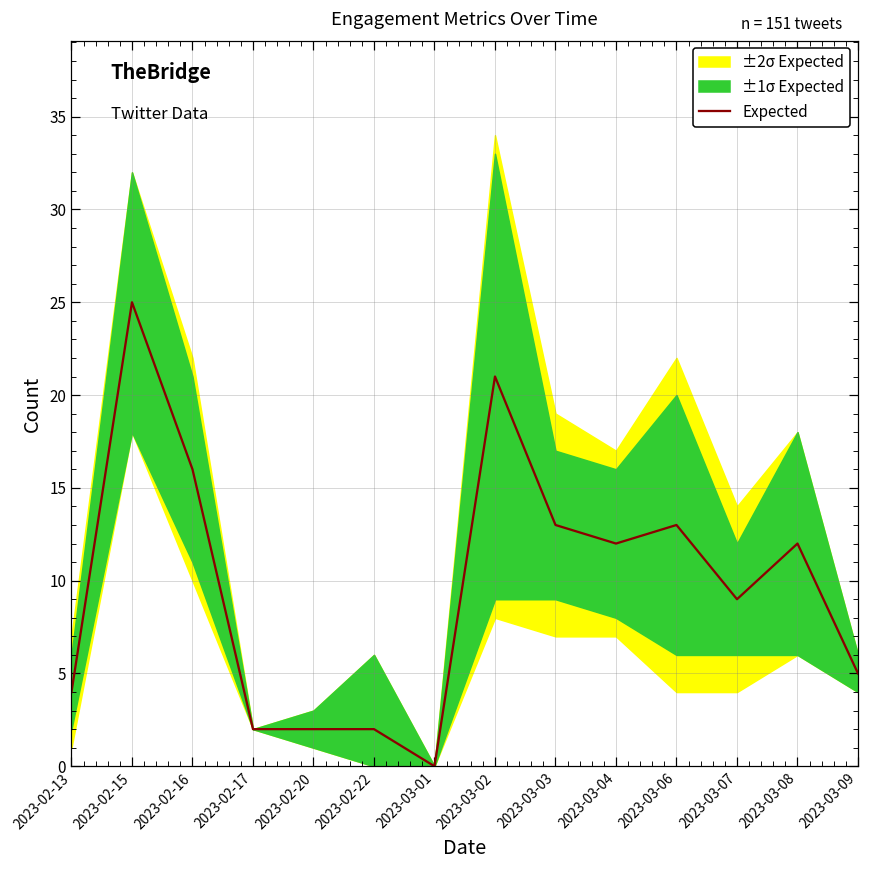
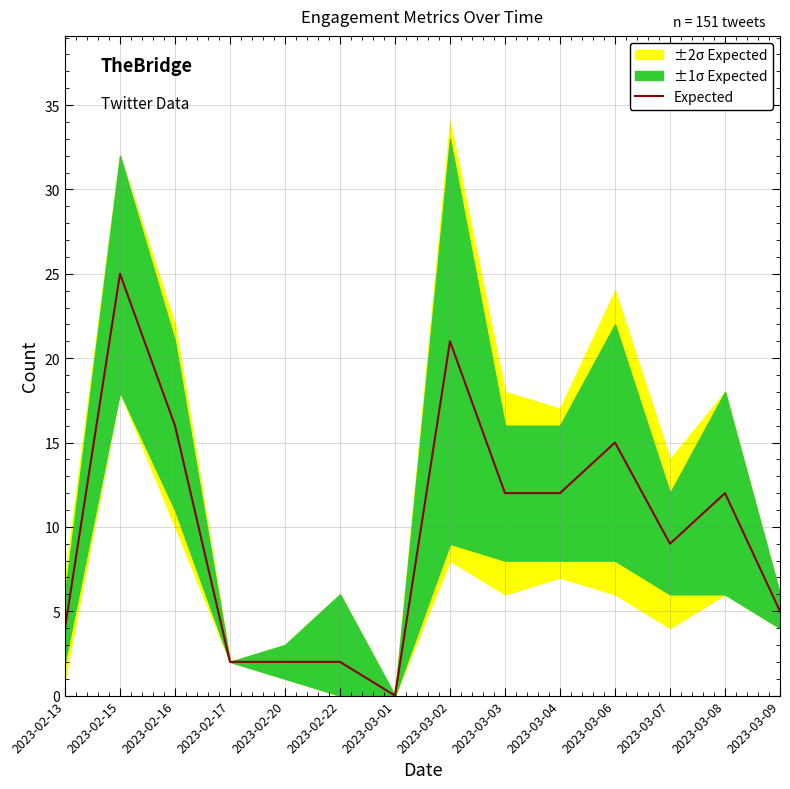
Expected, 2023-03-03: 13 -> 12
Expected, 2023-03-06: 13 -> 15
